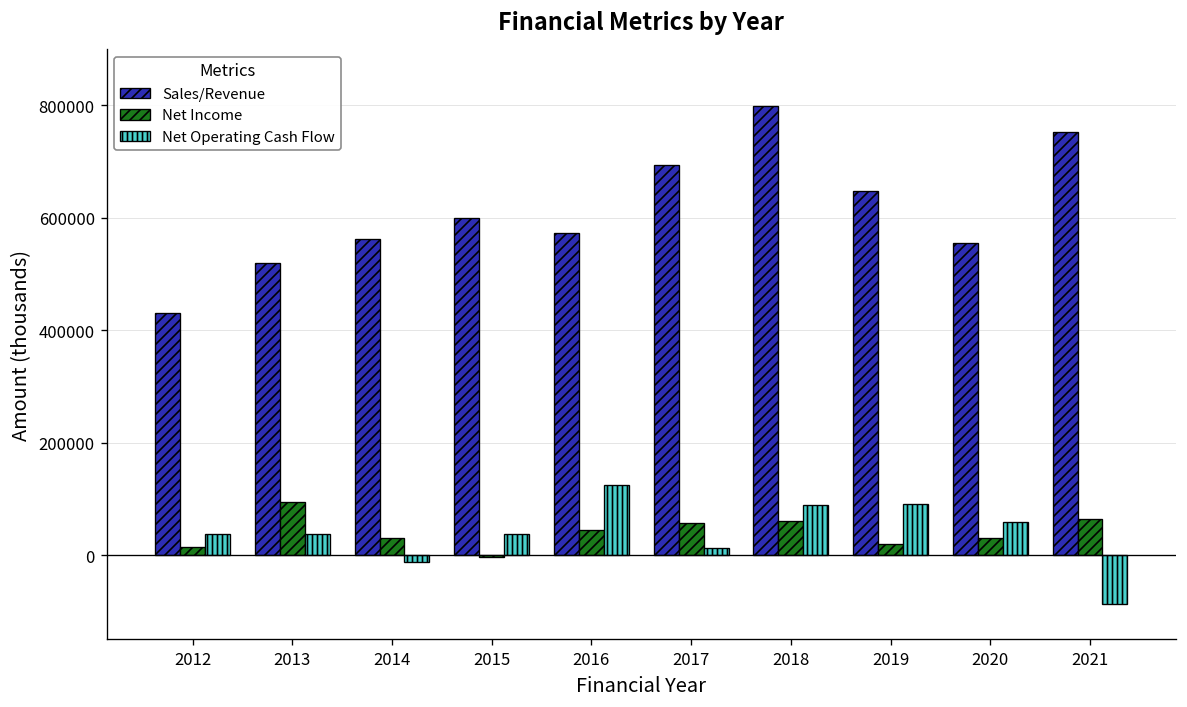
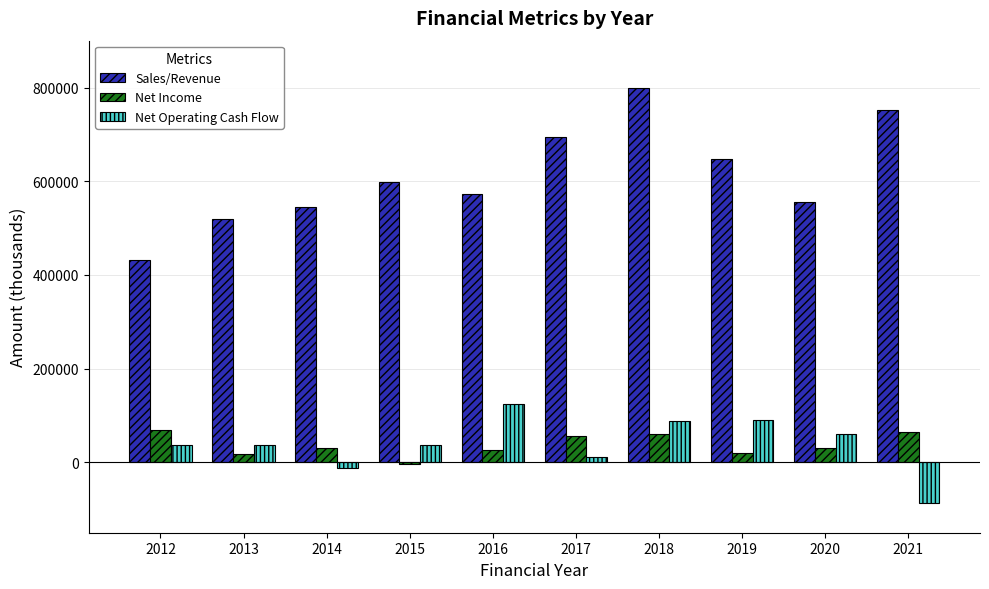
Net Income, 2012: 10000 -> 70000
Net Income, 2013: 90000 -> 20000
Sales/Revenue, 2014: 560000 -> 540000
Net Income, 2016: 50000 -> 30000
